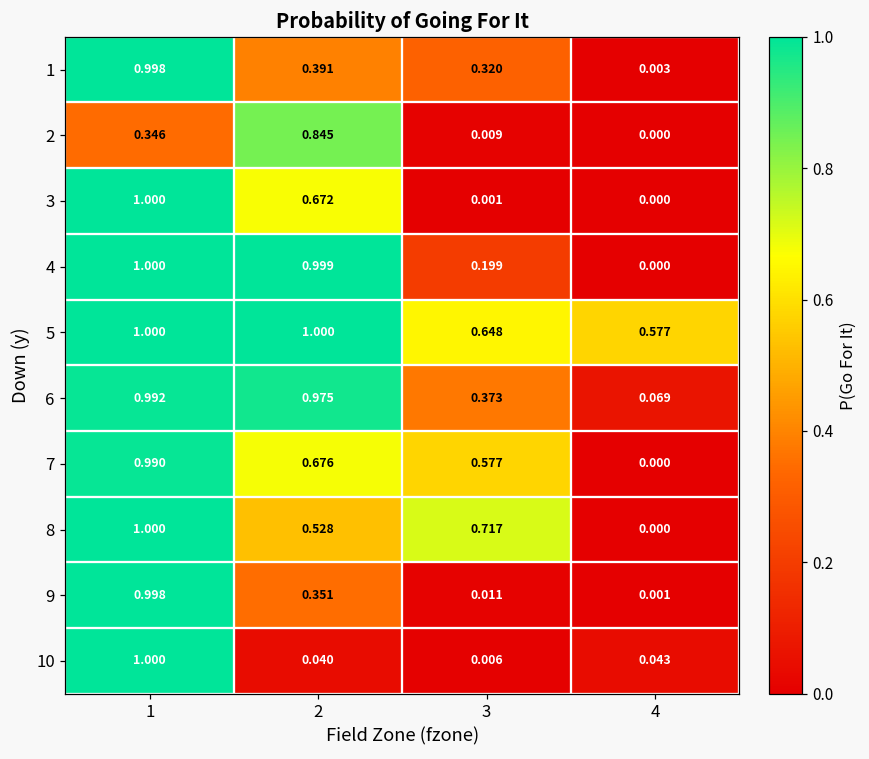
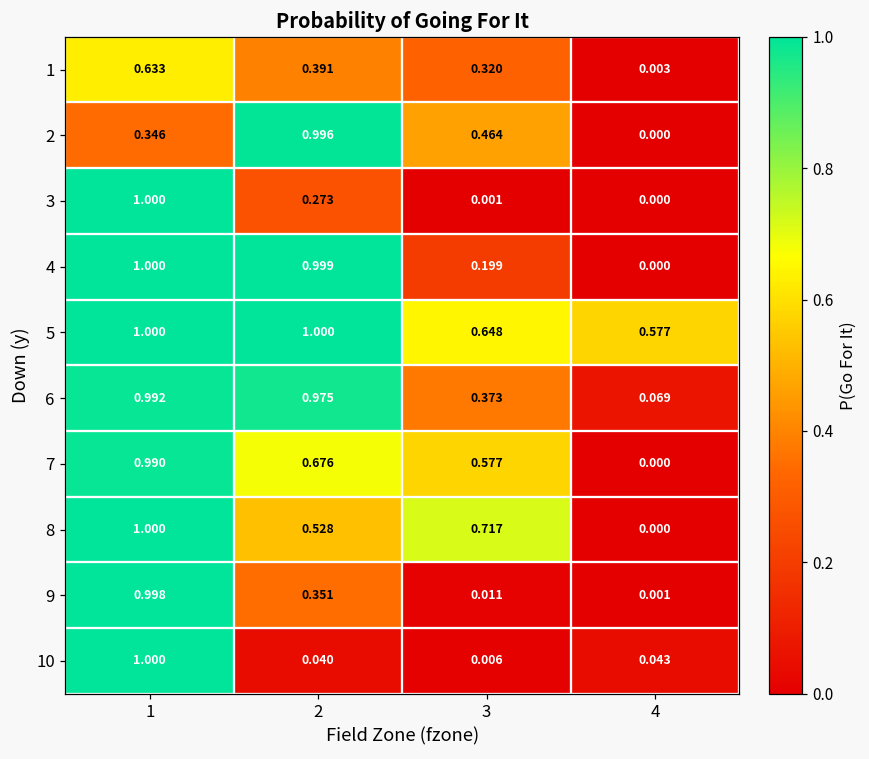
1, 1: 0.998 -> 0.633
2, 2: 0.845 -> 0.996
2, 3: 0.009 -> 0.464
3, 2: 0.672 -> 0.273
